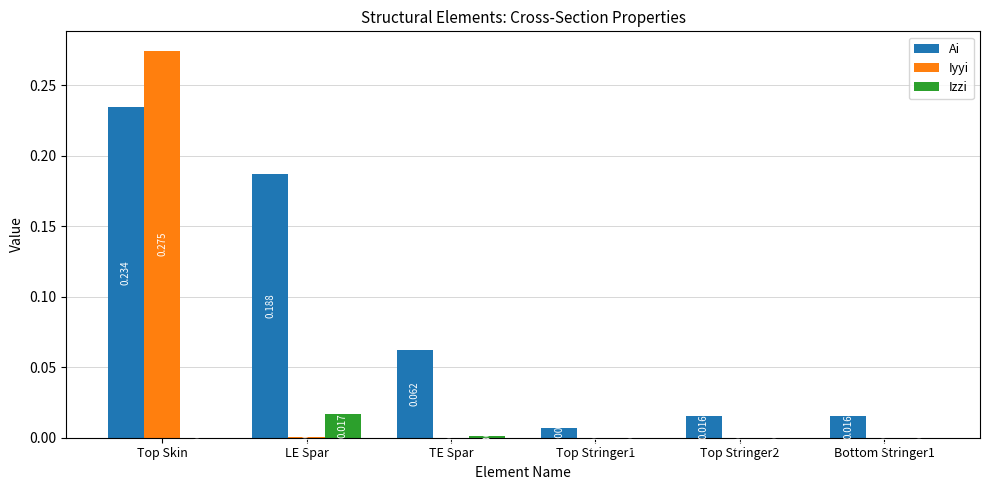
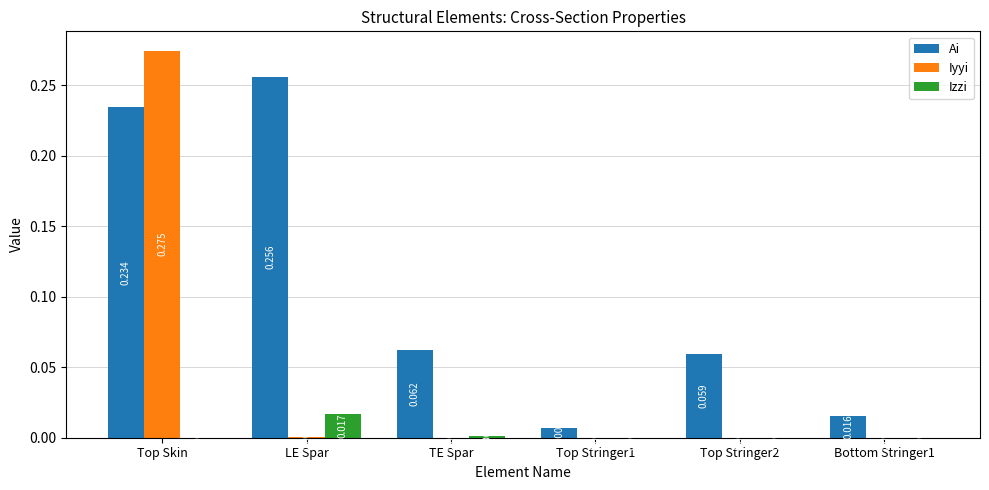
Ai, LE Spar: 0.188 -> 0.256
Ai, Top Stringer2: 0.016 -> 0.059
